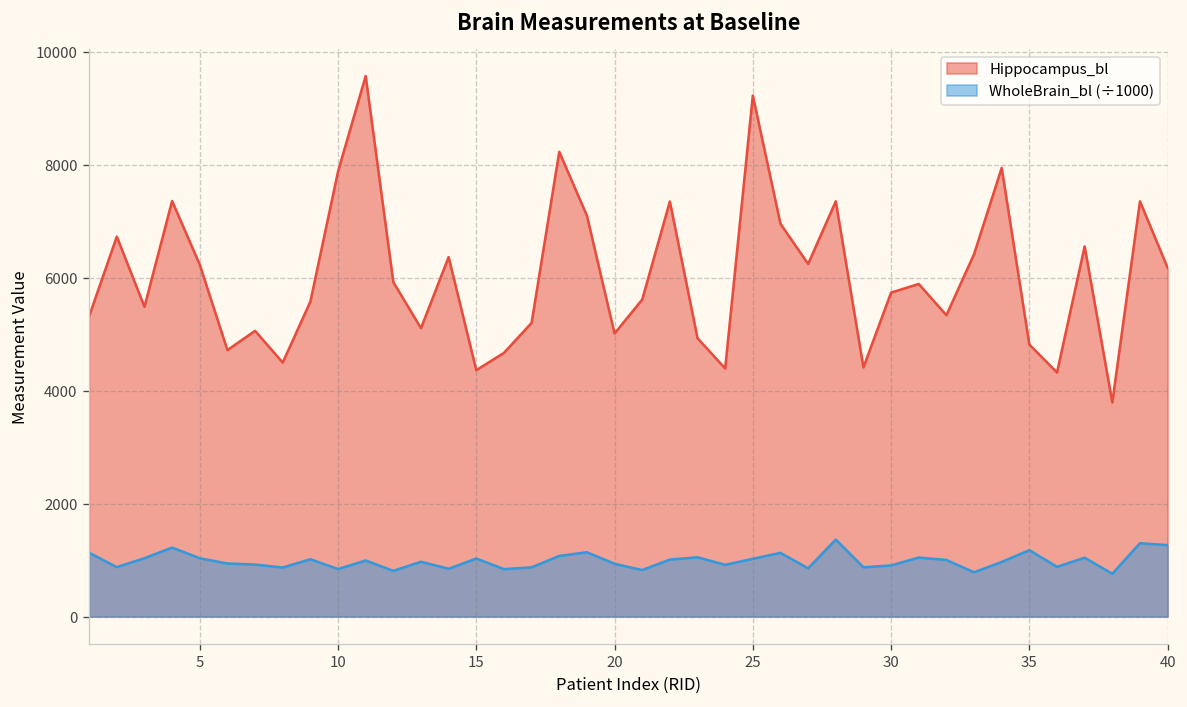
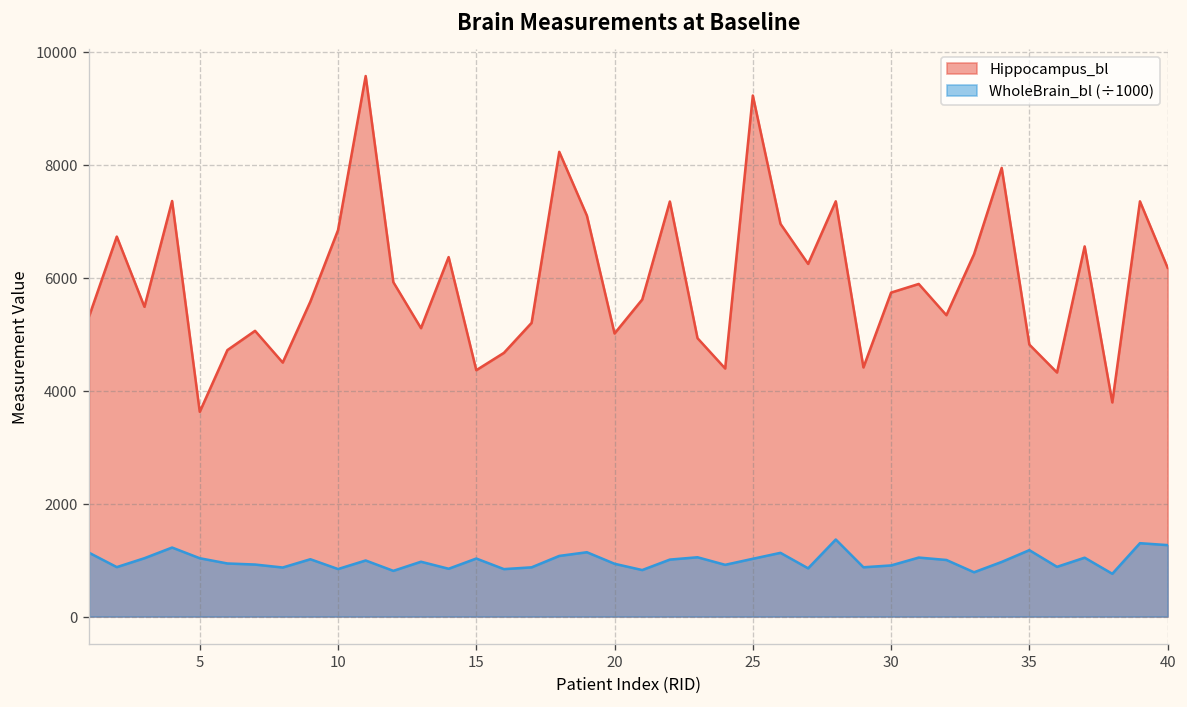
Hippocampus_bl, 5: 6200 -> 3600
Hippocampus_bl, 10: 7900 -> 6800
